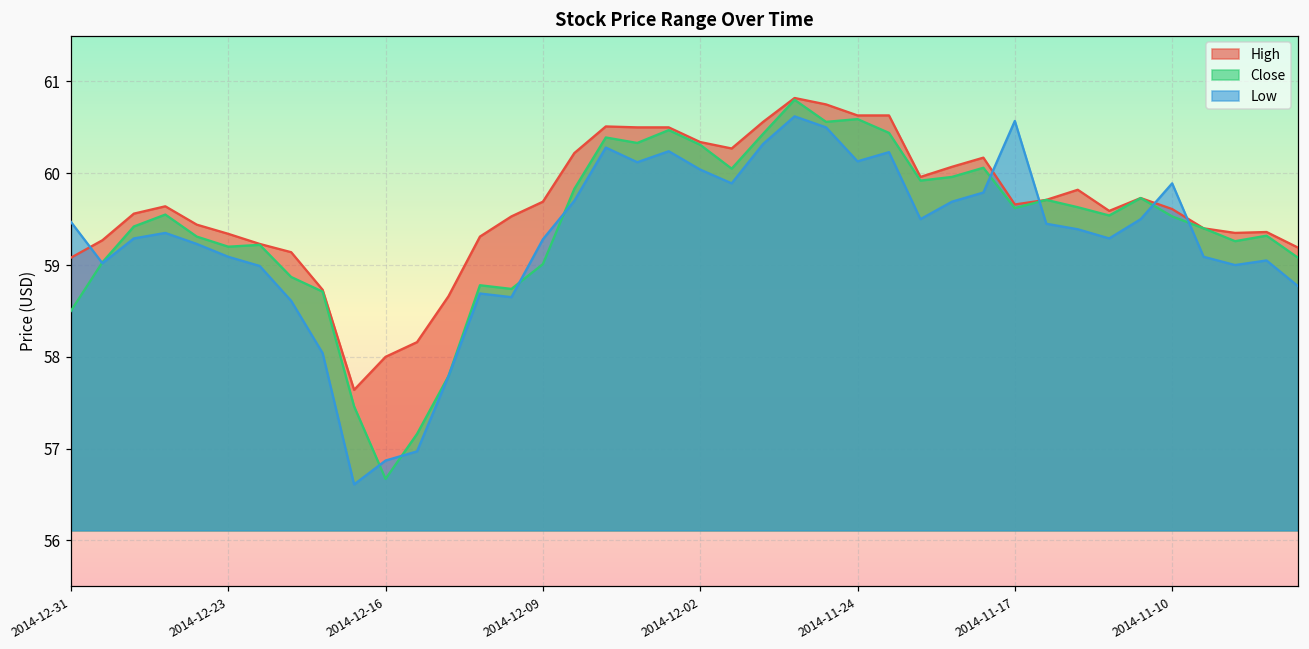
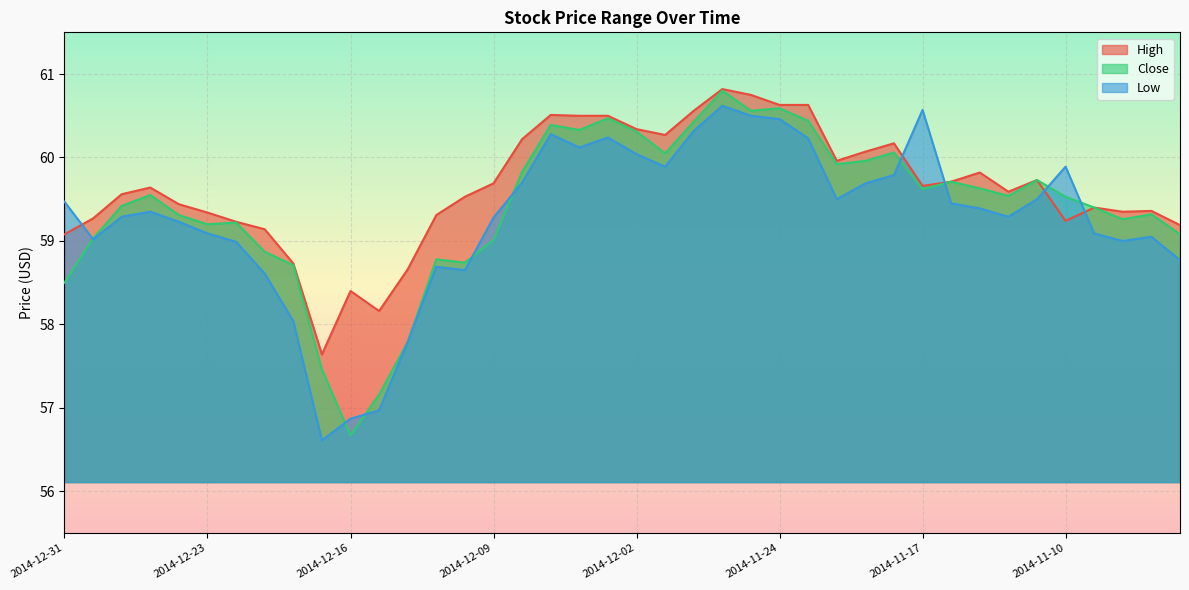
High, 2014-12-16: 58.0 -> 58.4
Low, 2014-11-24: 60.1 -> 60.5
High, 2014-11-10: 59.6 -> 59.2
